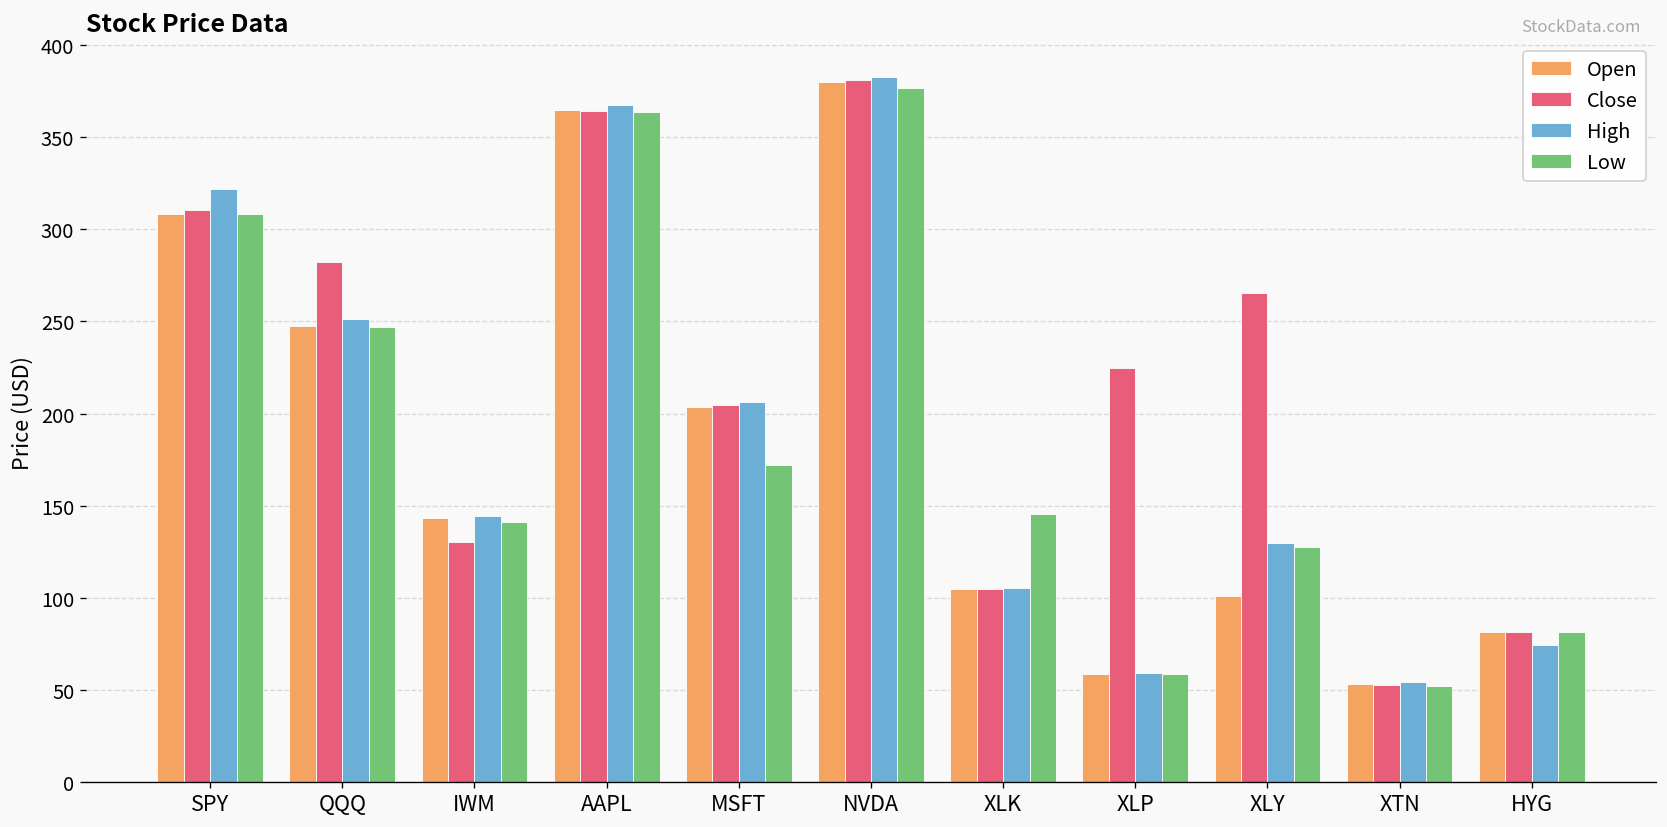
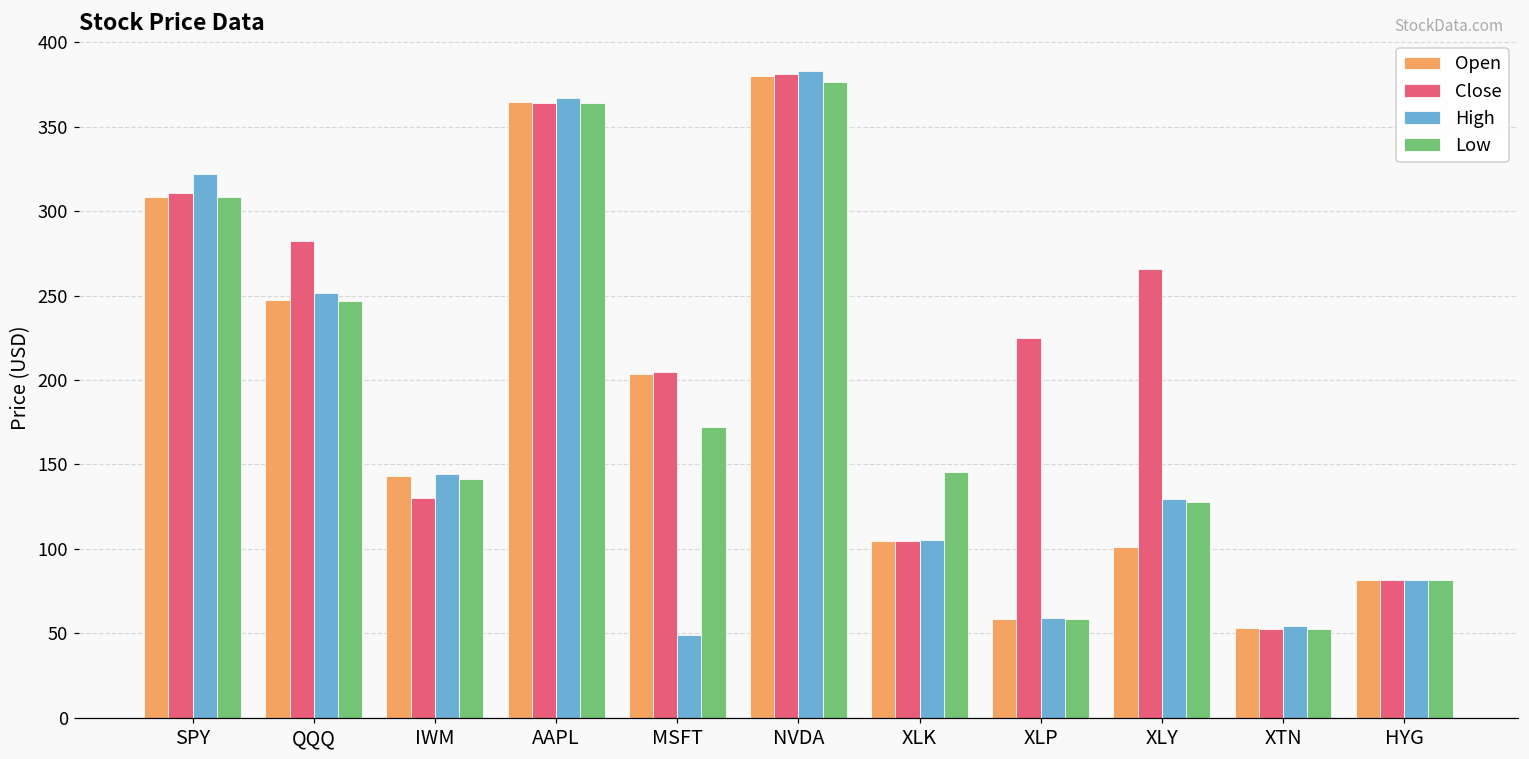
High, MSFT: 206 -> 49
High, HYG: 74 -> 82
